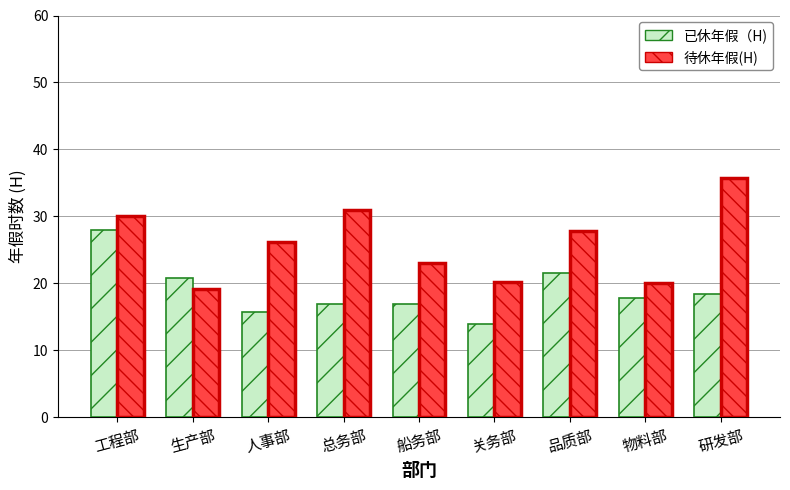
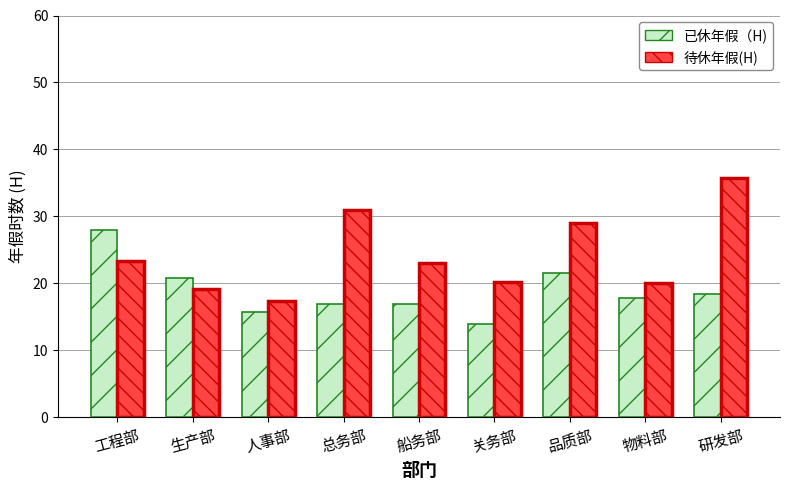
待休年假(H), 工程部: 30 -> 23
待休年假(H), 人事部: 26 -> 17
待休年假(H), 品质部: 28 -> 29
